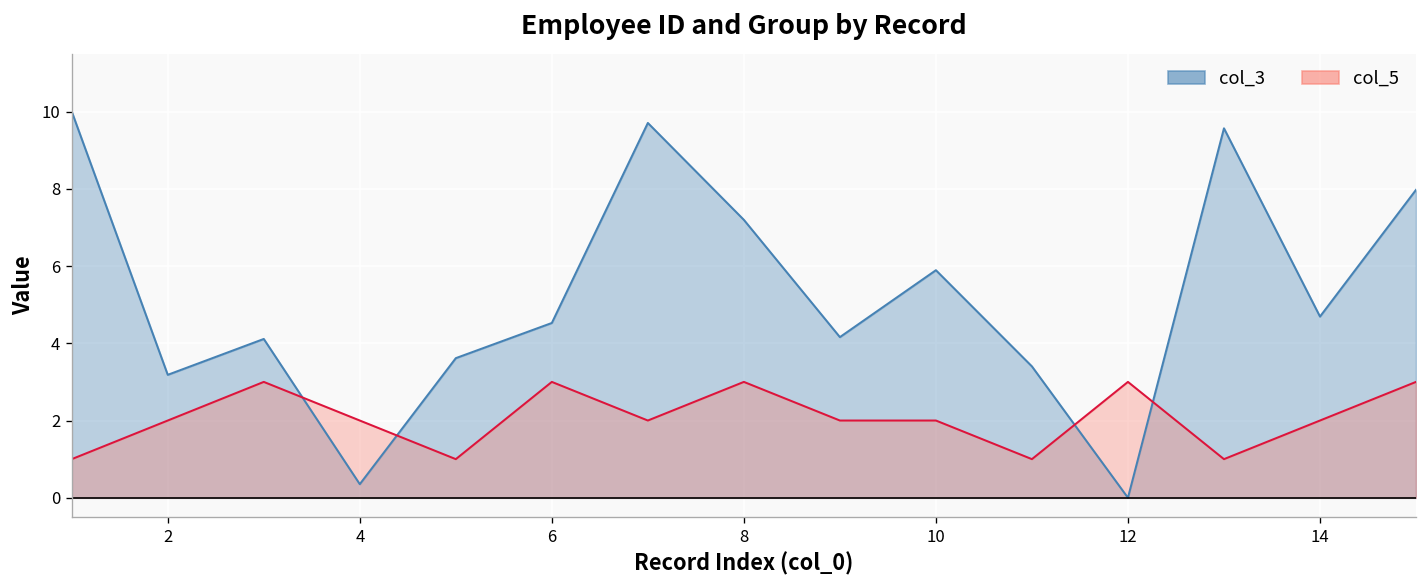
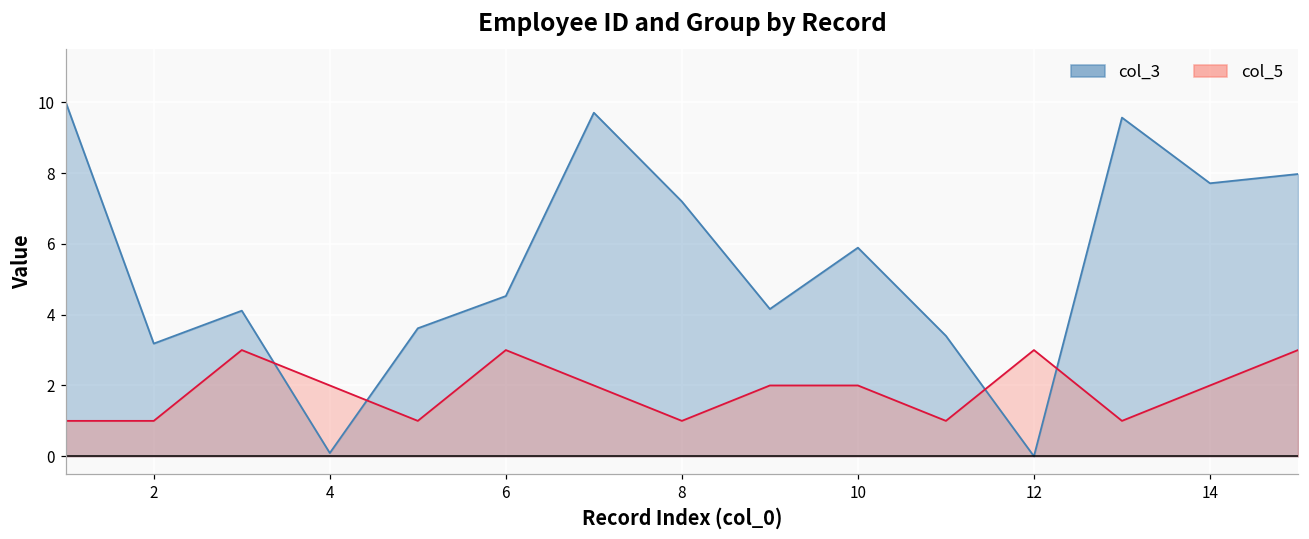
col_5, 2: 2 -> 1
col_3, 4: 0.4 -> 0.1
col_5, 8: 3 -> 1
col_3, 14: 4.7 -> 7.7
